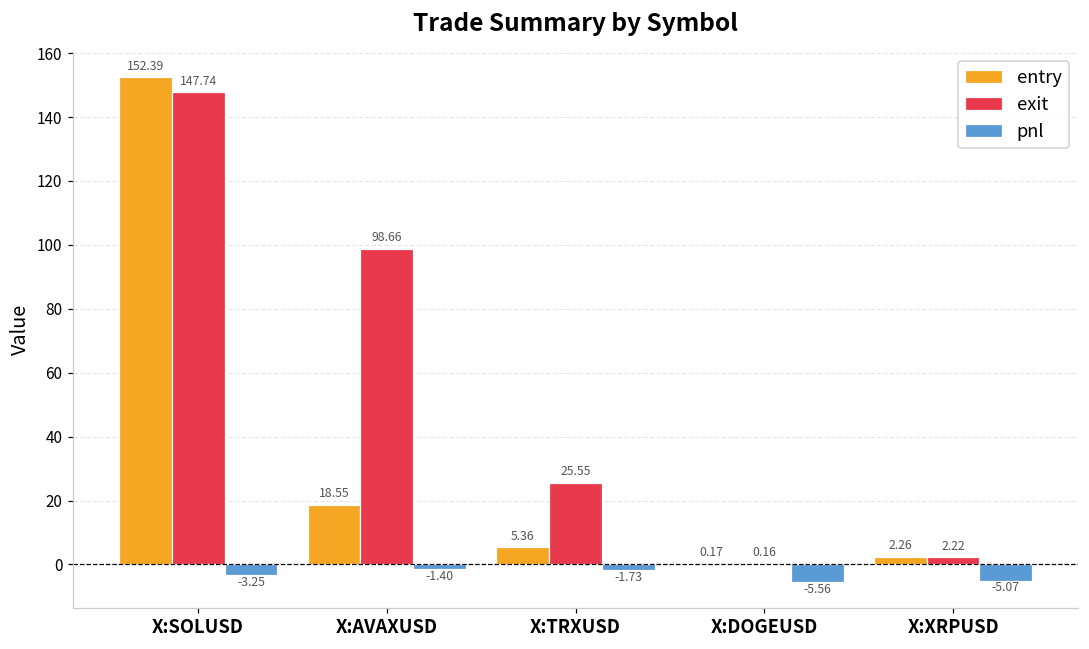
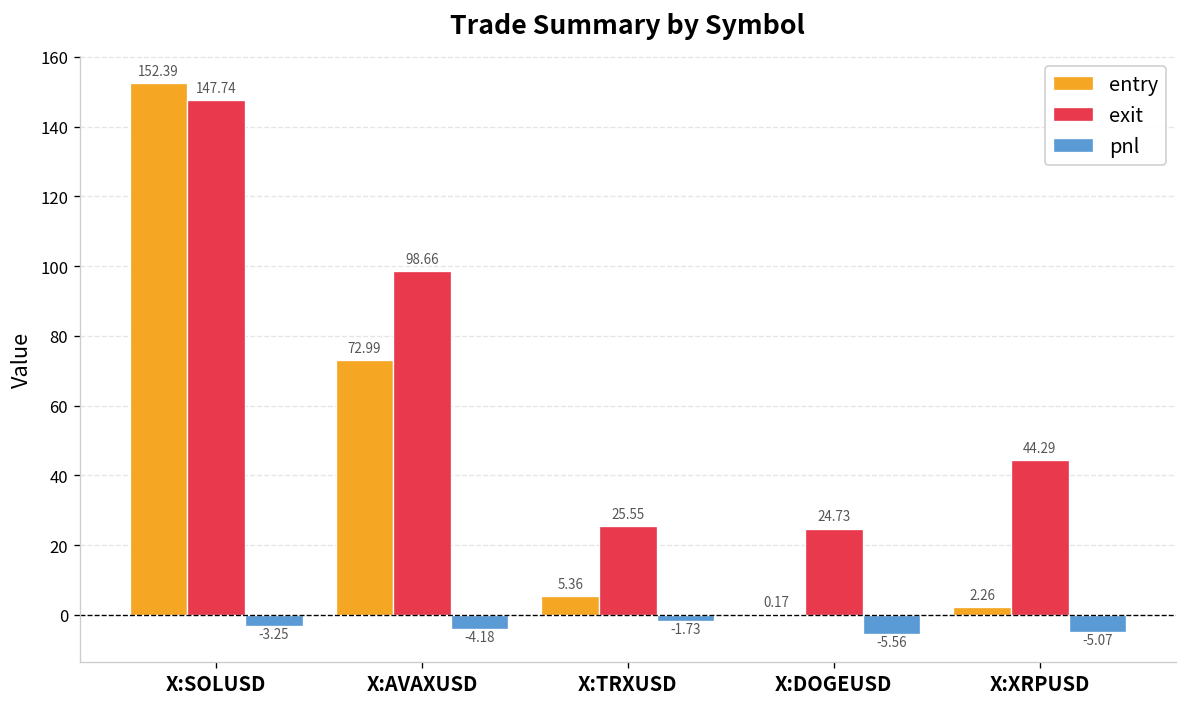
entry, X:AVAXUSD: 18.55 -> 72.99
pnl, X:AVAXUSD: -1.40 -> -4.18
exit, X:DOGEUSD: 0.16 -> 24.73
exit, X:XRPUSD: 2.22 -> 44.29
